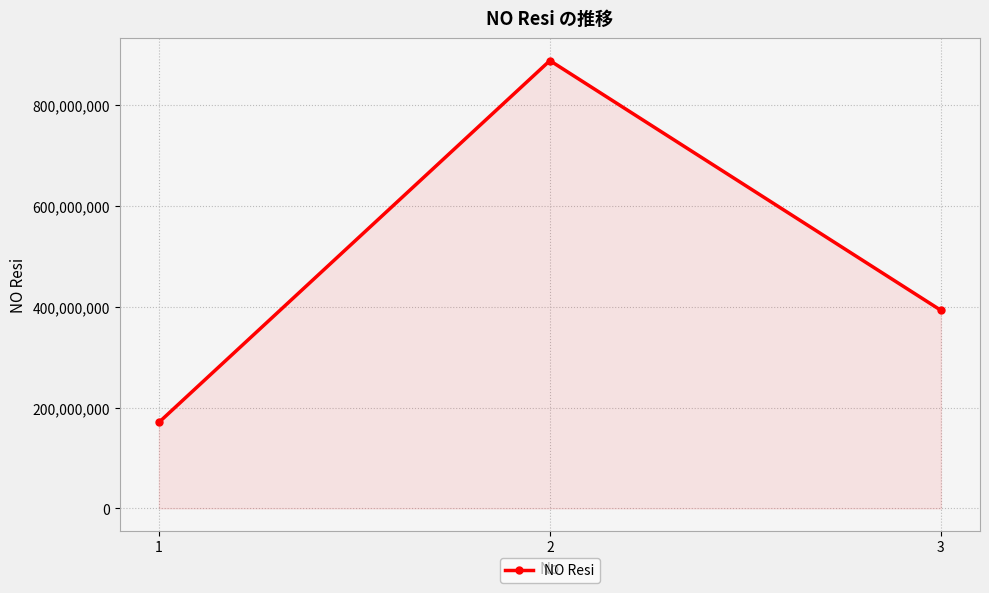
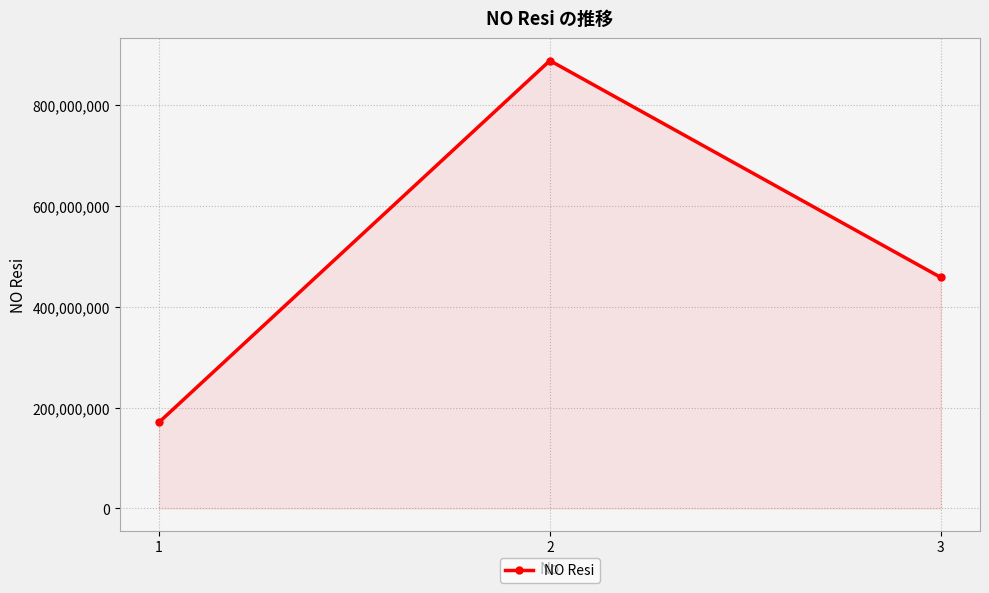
3: 390,000,000 -> 460,000,000
